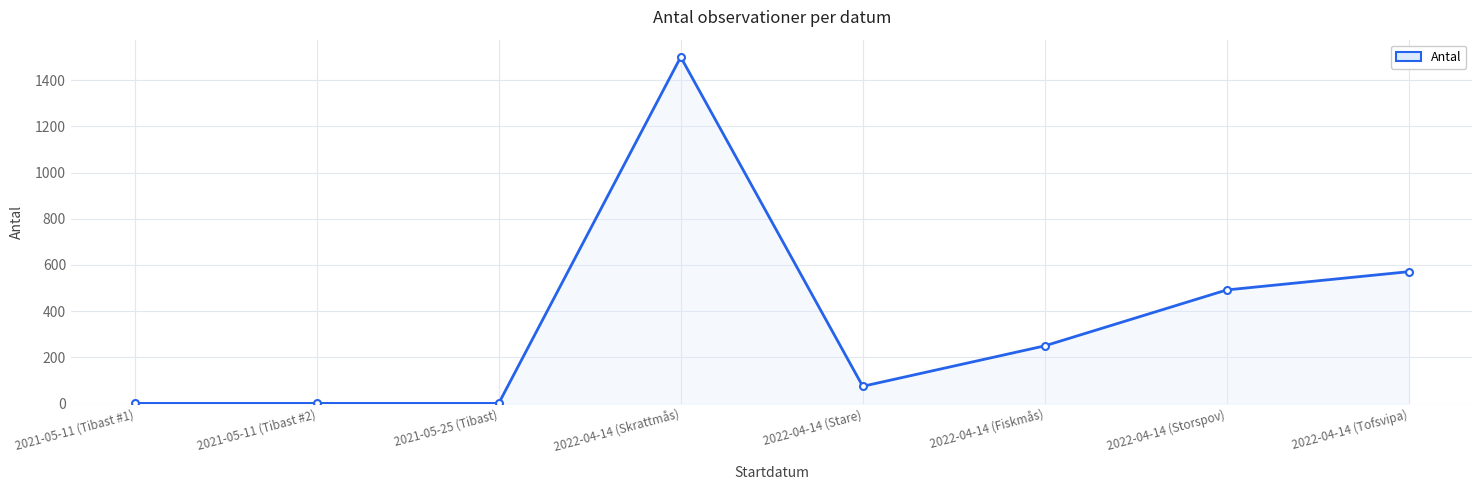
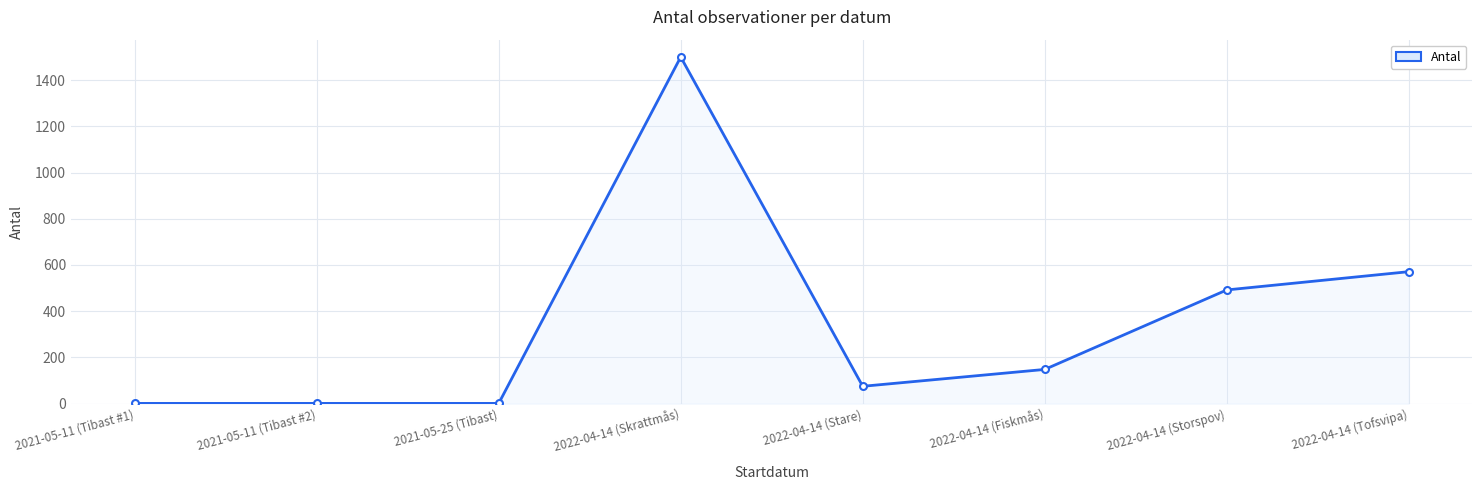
2022-04-14 (Fiskmås): 250 -> 150
